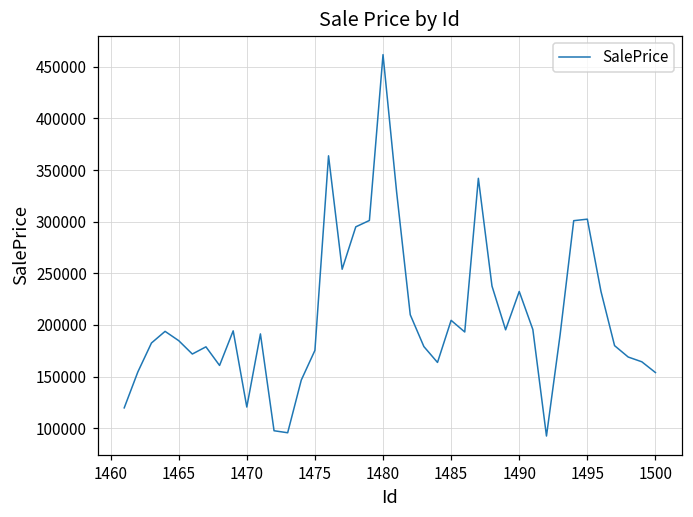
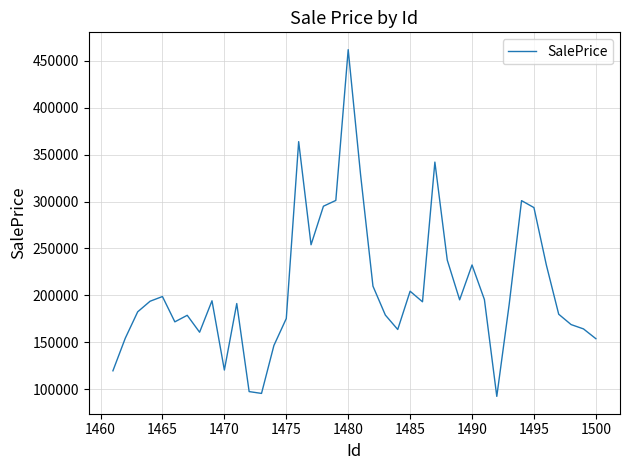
1465: 180000 -> 200000
1495: 300000 -> 290000
